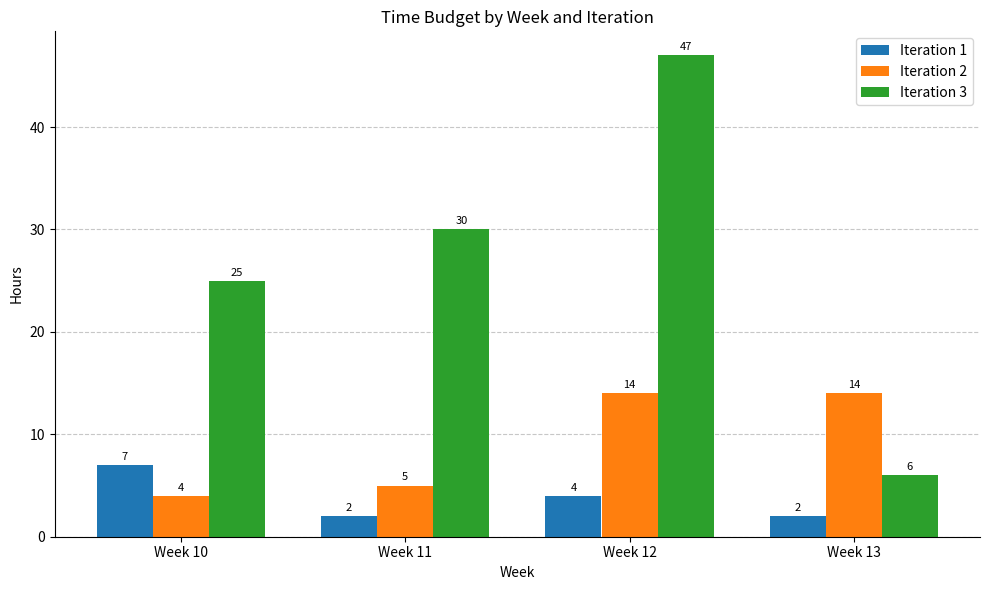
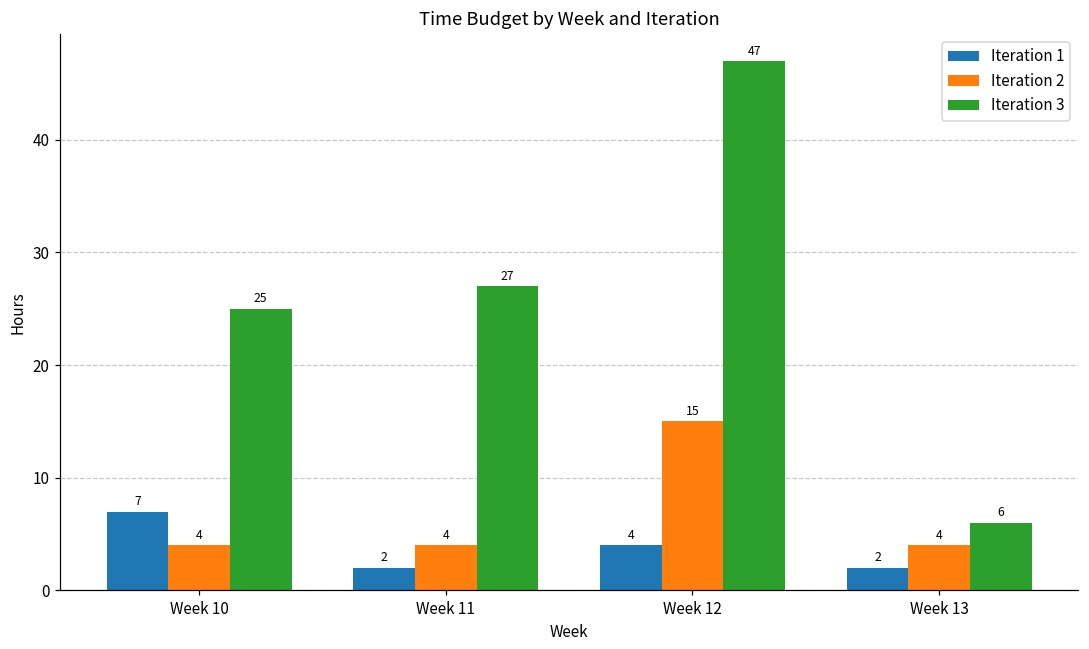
Iteration 2, Week 11: 5 -> 4
Iteration 3, Week 11: 30 -> 27
Iteration 2, Week 12: 14 -> 15
Iteration 2, Week 13: 14 -> 4
